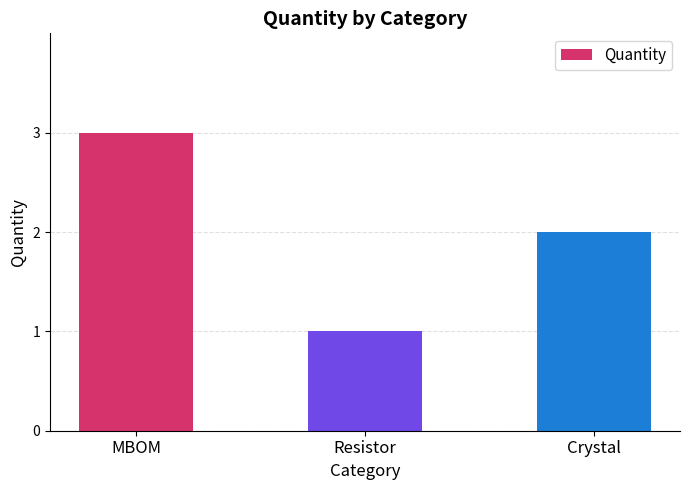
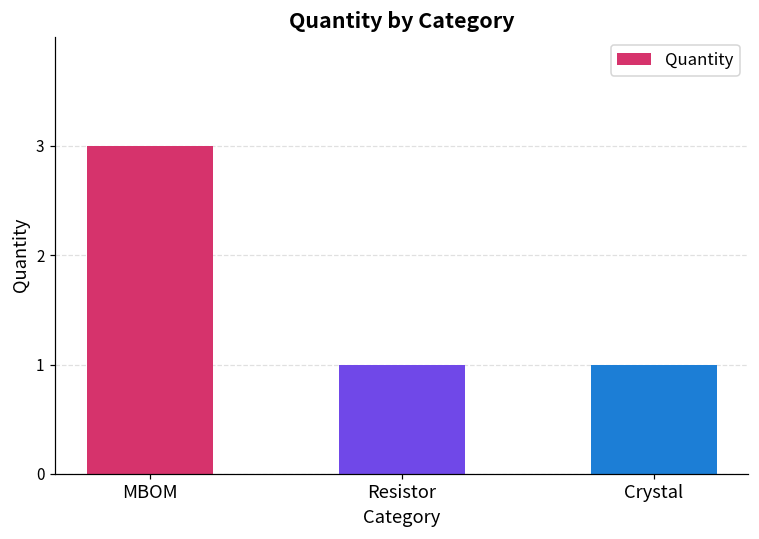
Crystal: 2 -> 1
